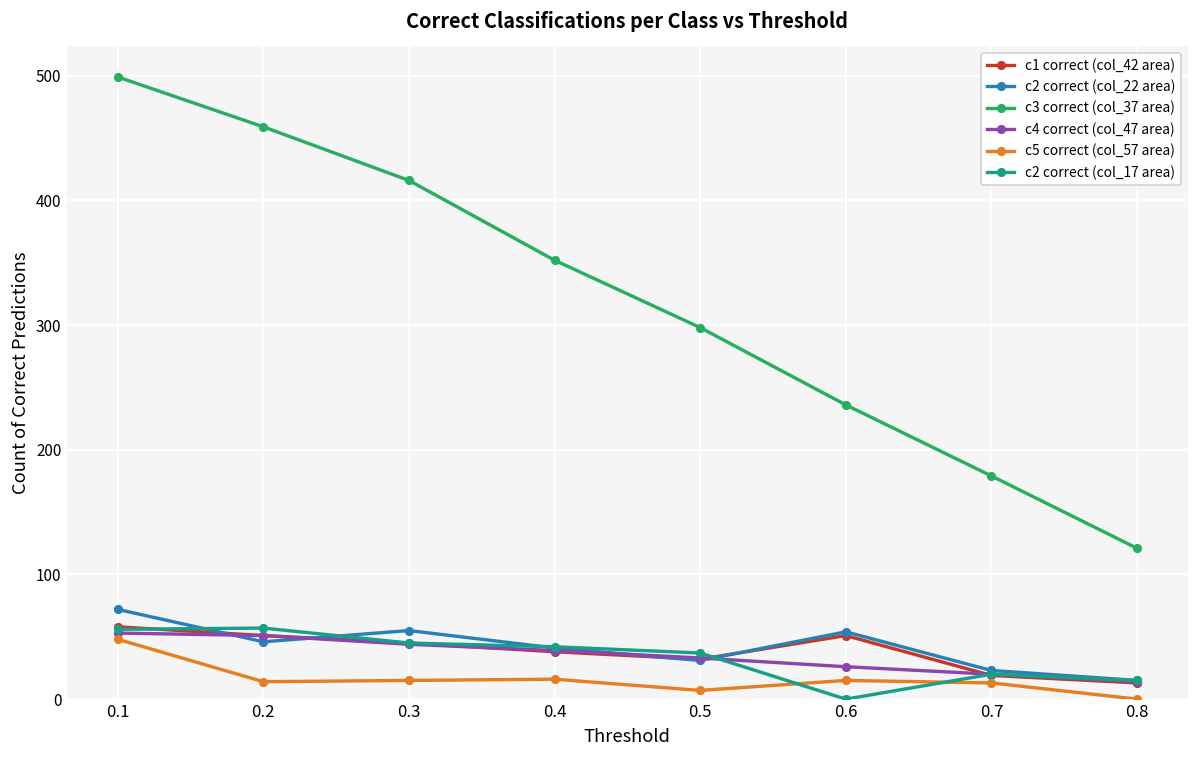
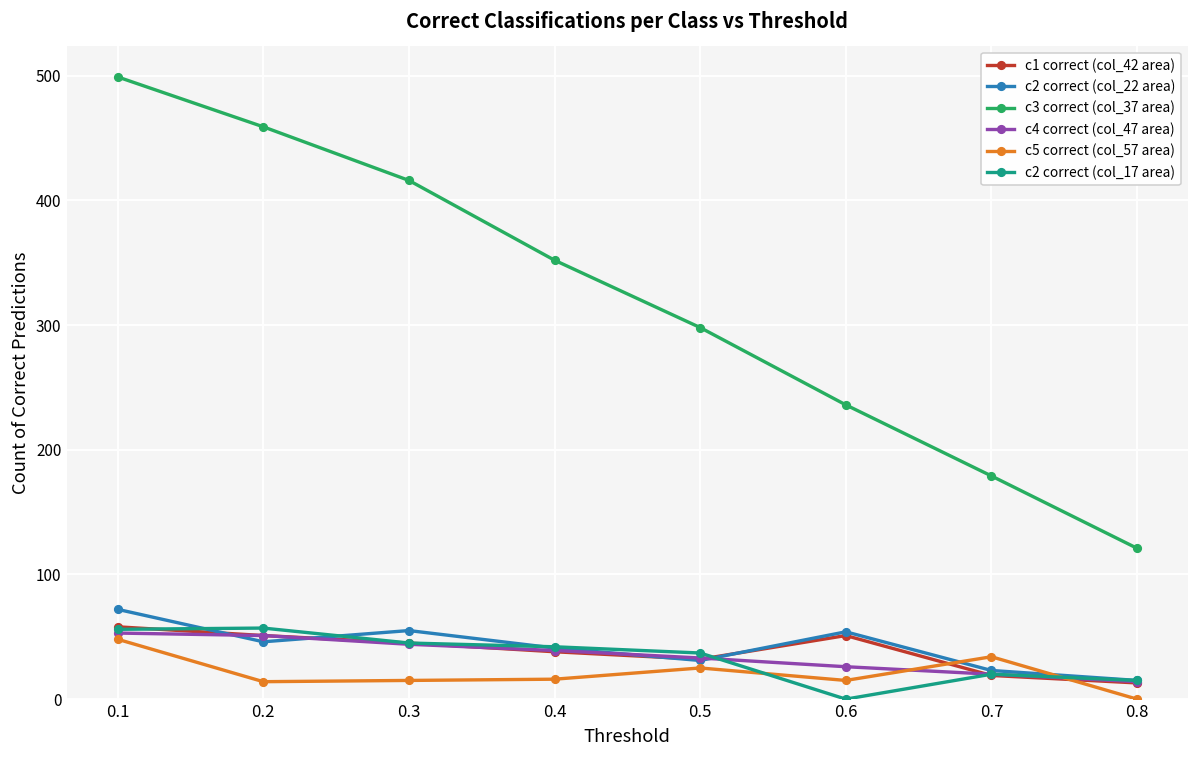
c5 correct (col_57 area), 0.5: 7 -> 25
c5 correct (col_57 area), 0.7: 13 -> 34
